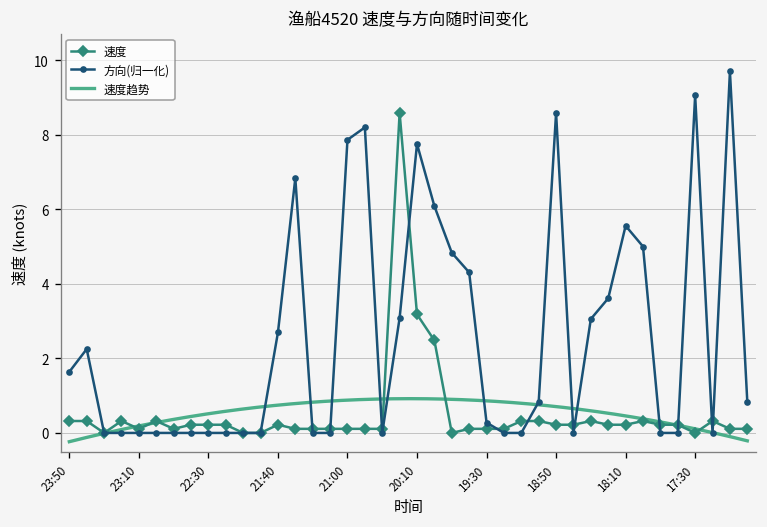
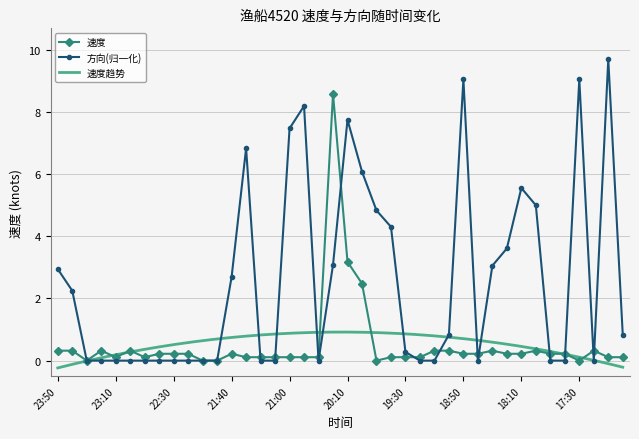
方向(归一化), 23:50: 1.6 -> 2.9
方向(归一化), 21:00: 7.9 -> 7.5
方向(归一化), 18:50: 8.6 -> 9.1
